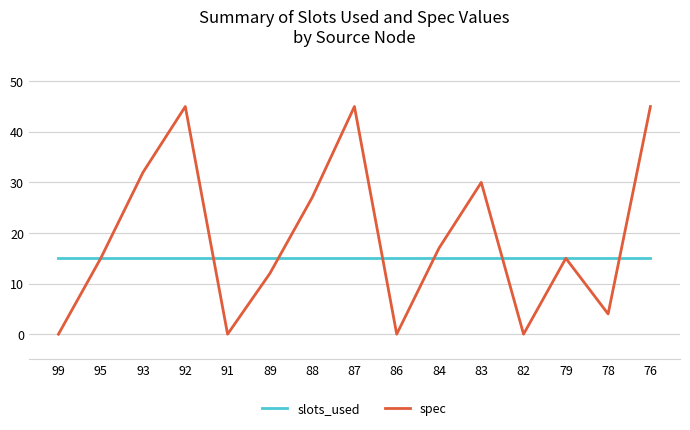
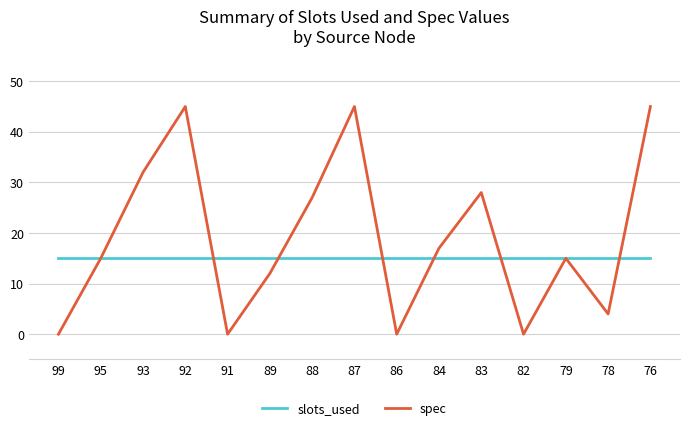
spec, 83: 30 -> 28
